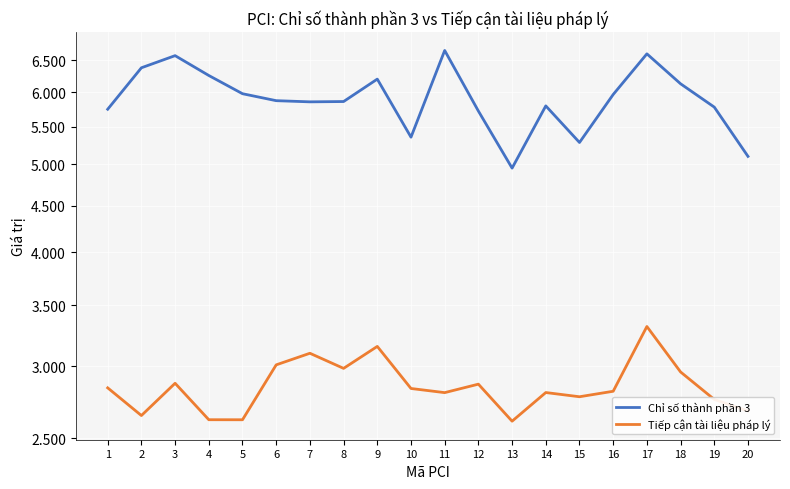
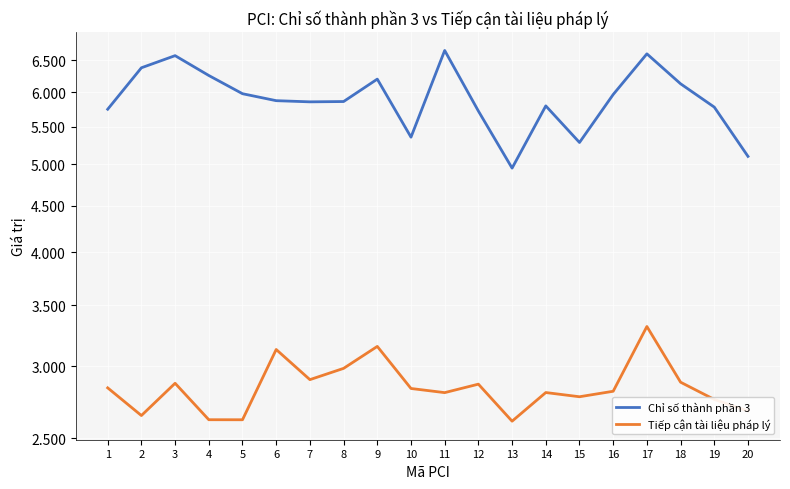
Tiếp cận tài liệu pháp lý, 6: 3.01 -> 3.13
Tiếp cận tài liệu pháp lý, 7: 3.1 -> 2.9
Tiếp cận tài liệu pháp lý, 18: 2.96 -> 2.88
